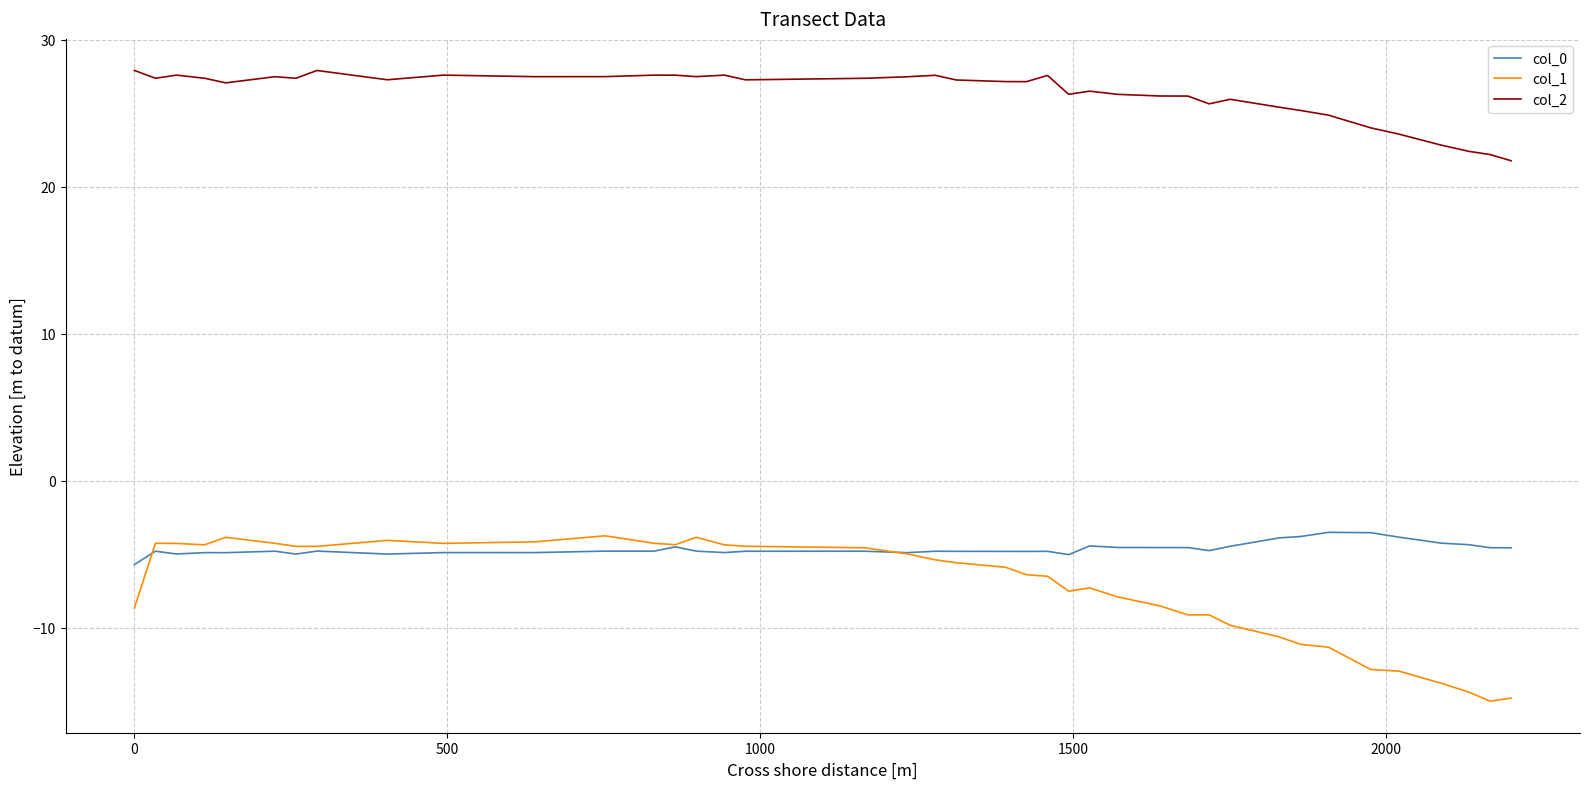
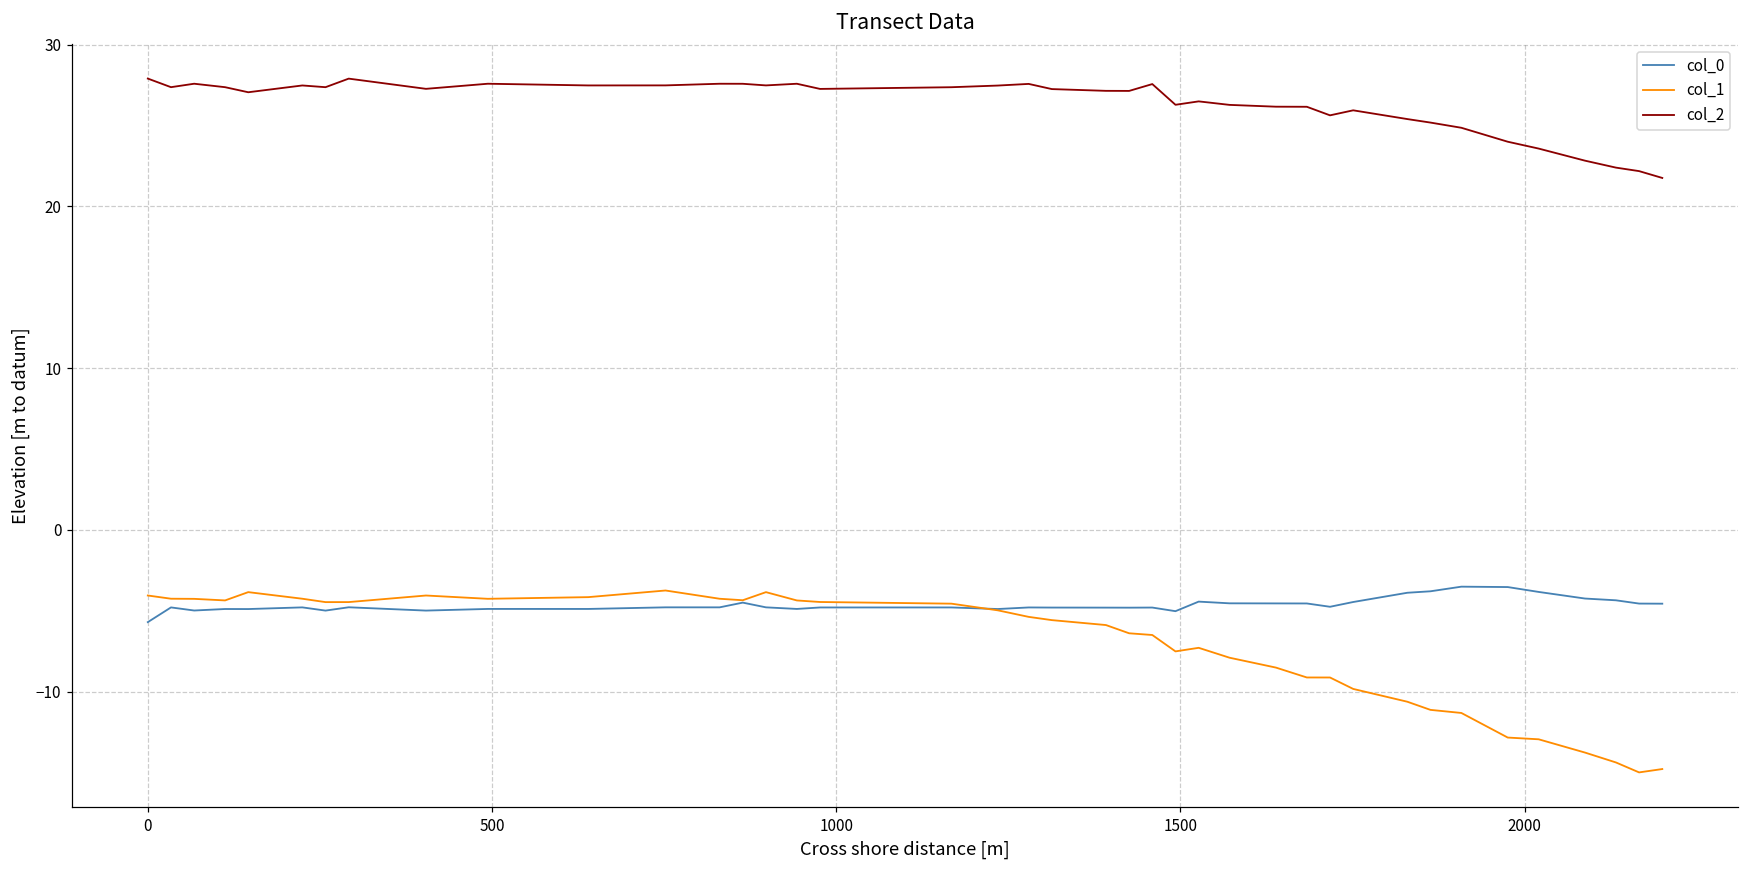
col_1, 0: -8.7 -> -4.0
